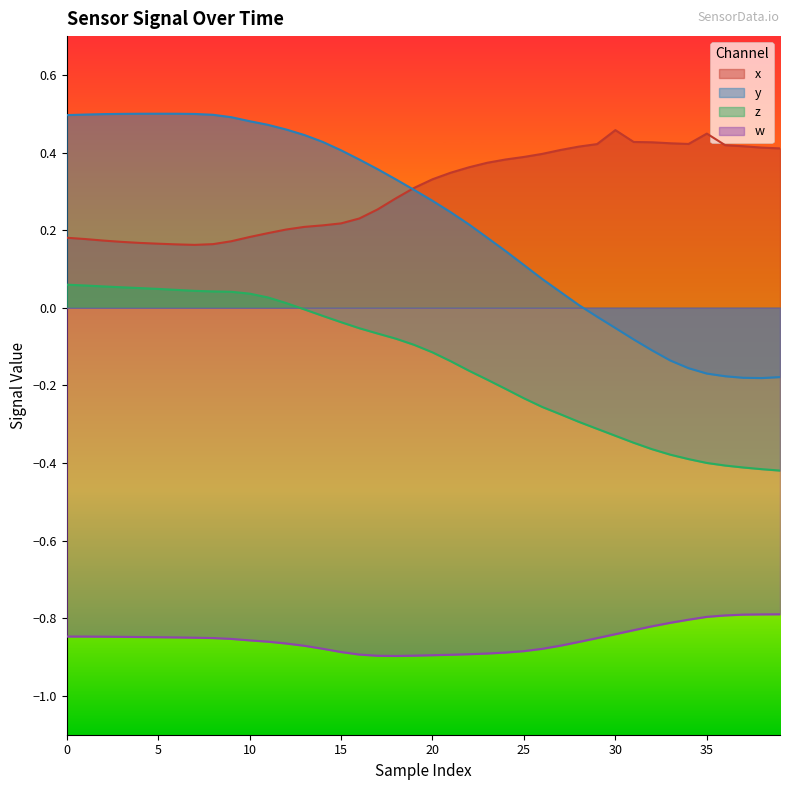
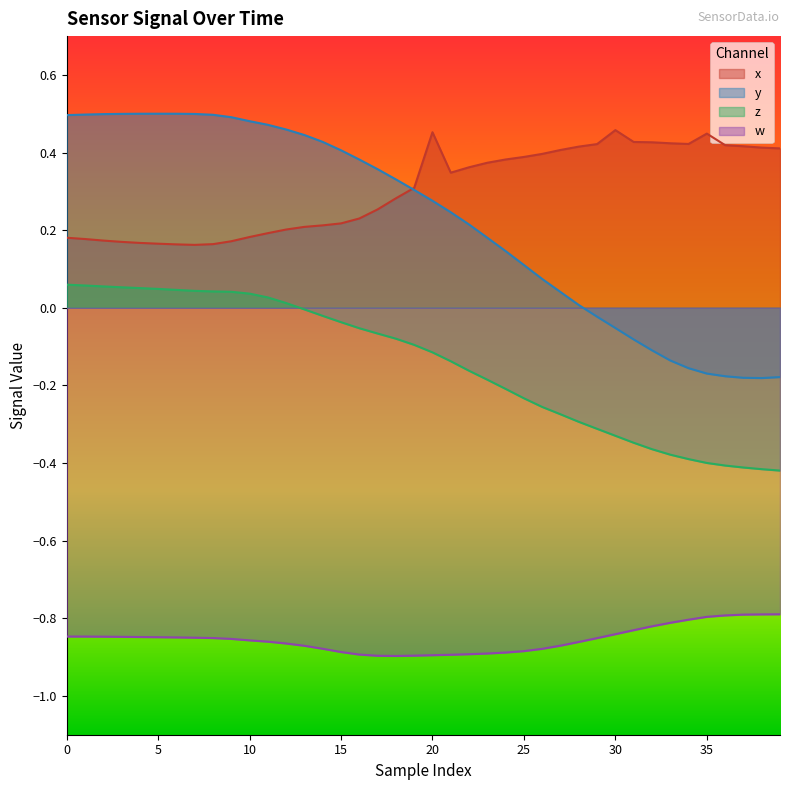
x, 20: 0.33 -> 0.45
